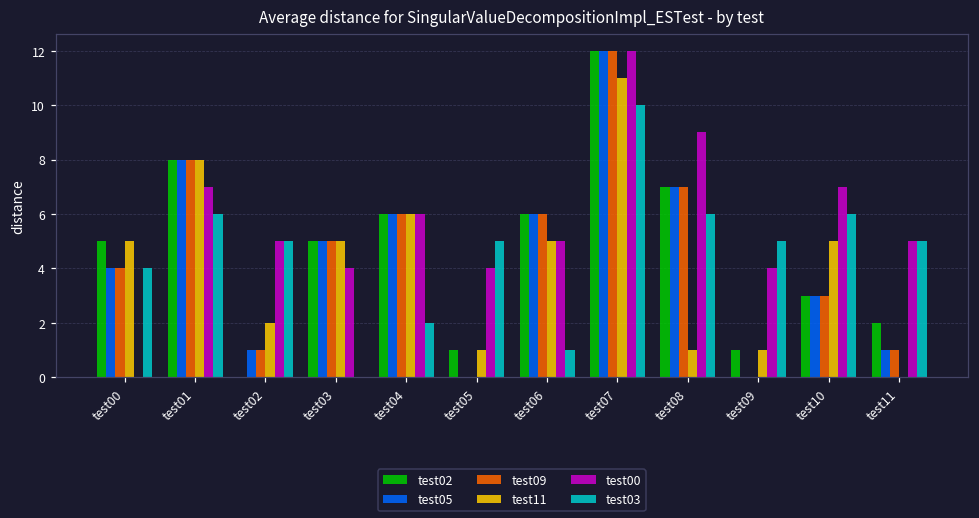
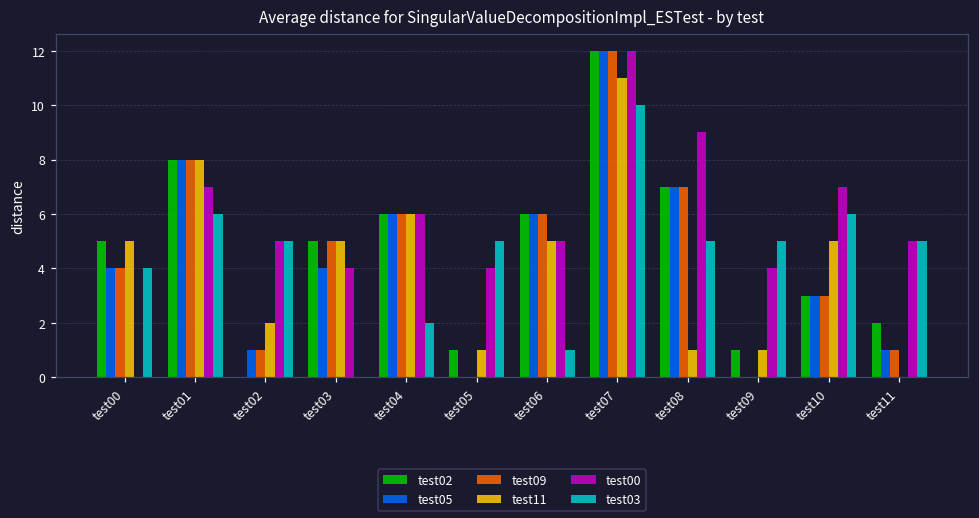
test05, test03: 5 -> 4
test03, test08: 6 -> 5
